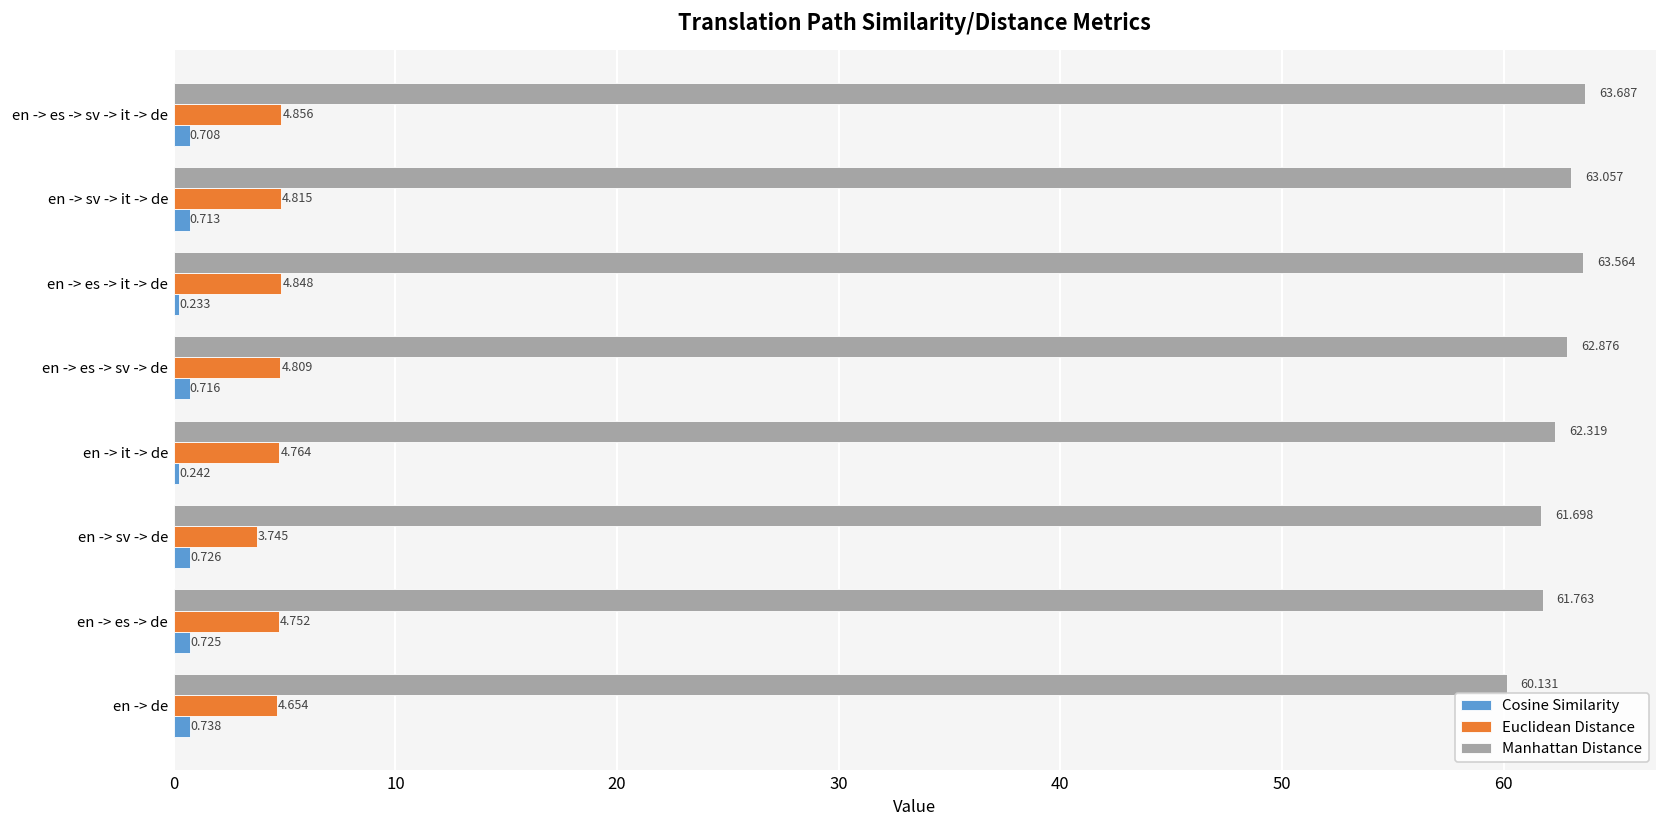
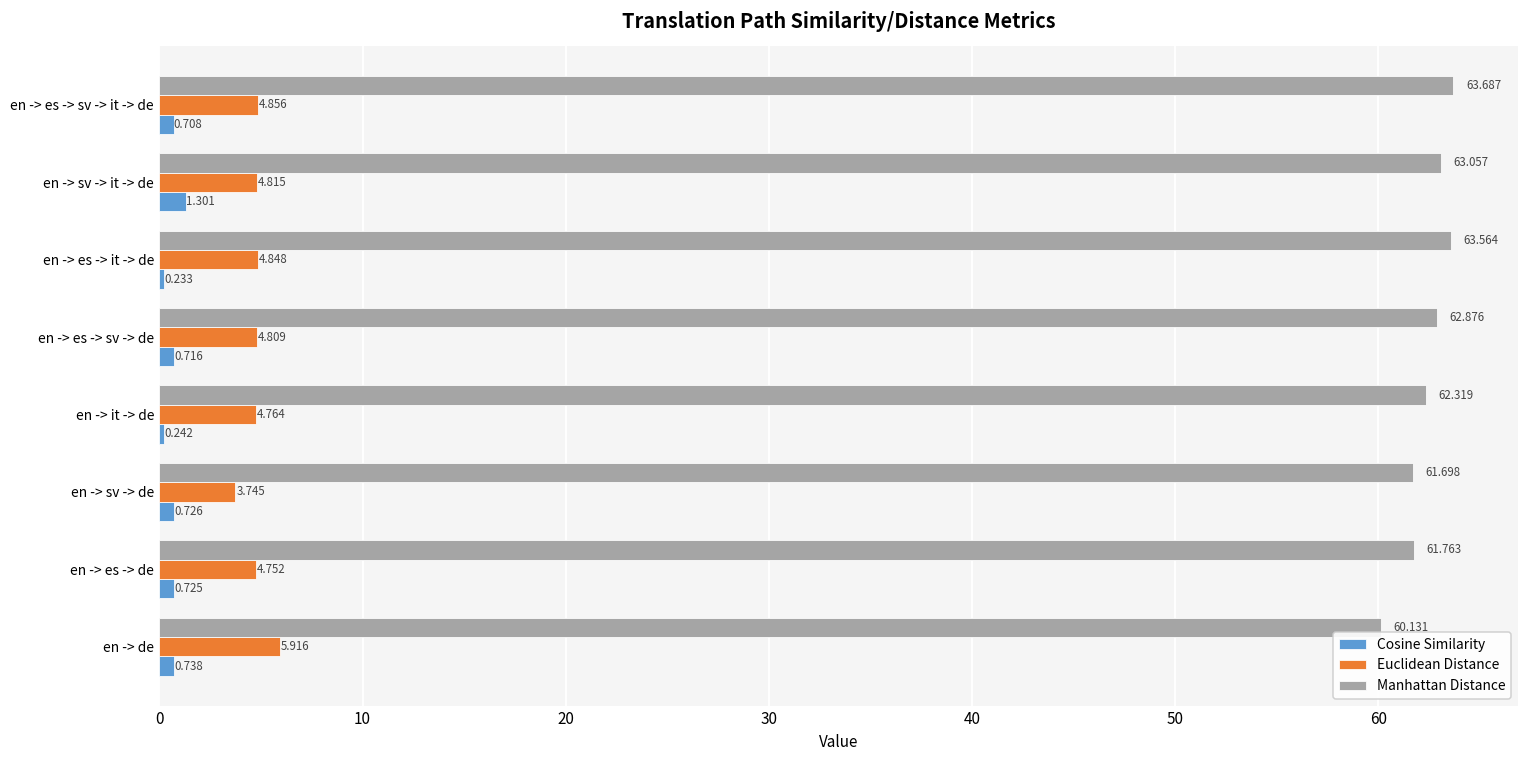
Cosine Similarity, en -> sv -> it -> de: 0.713 -> 1.301
Euclidean Distance, en -> de: 4.654 -> 5.916
